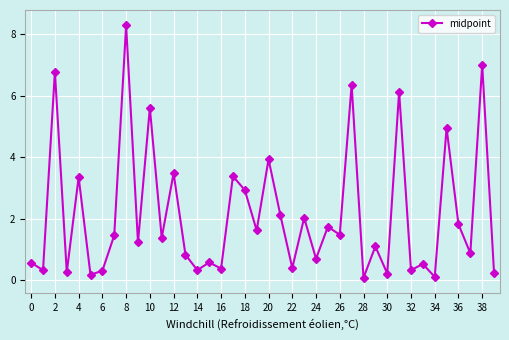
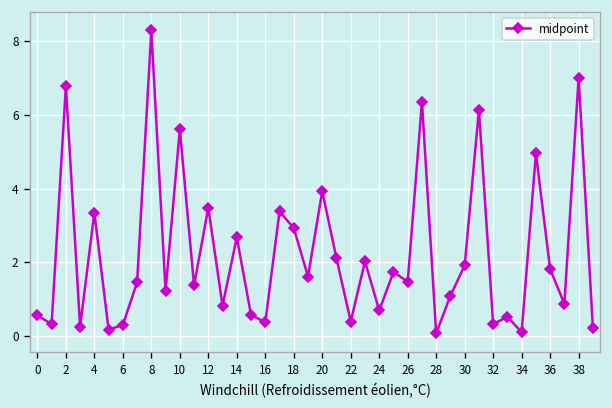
14: 0.3 -> 2.7
30: 0.2 -> 1.9
